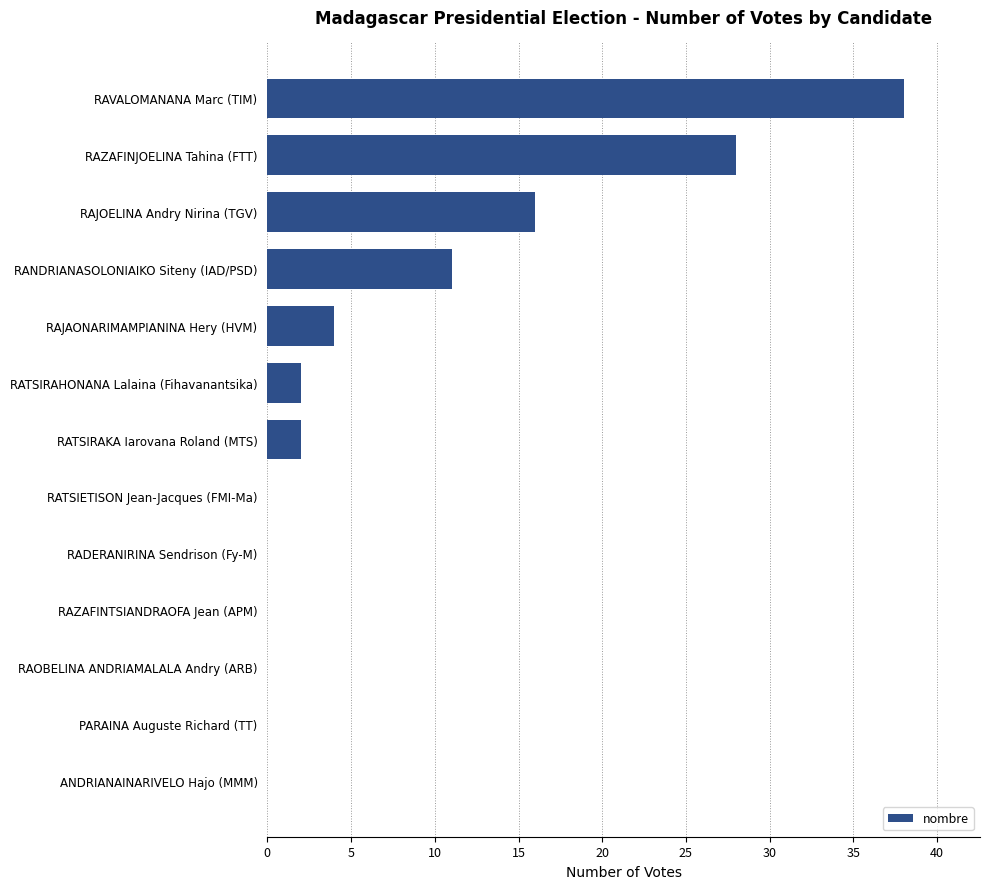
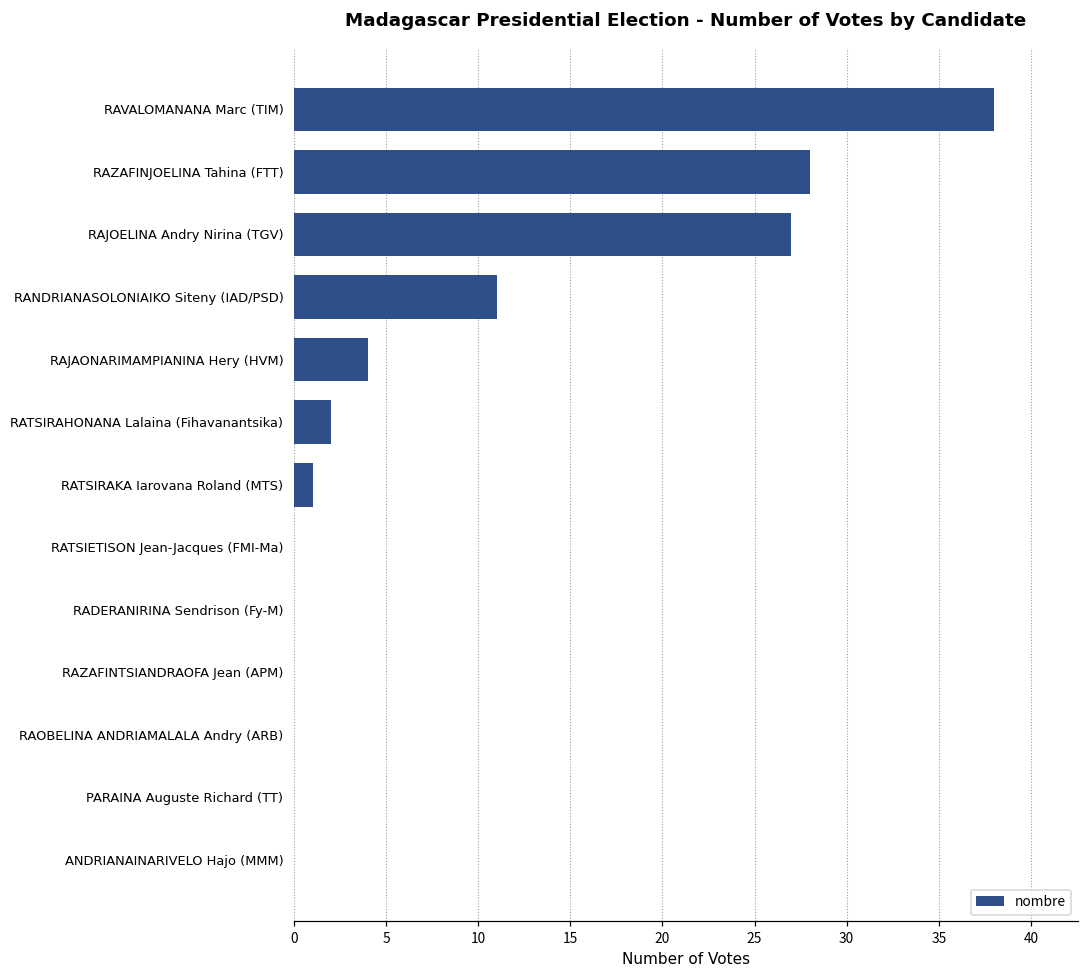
RAJOELINA Andry Nirina (TGV): 16 -> 27
RATSIRAKA Iarovana Roland (MTS): 2 -> 1
